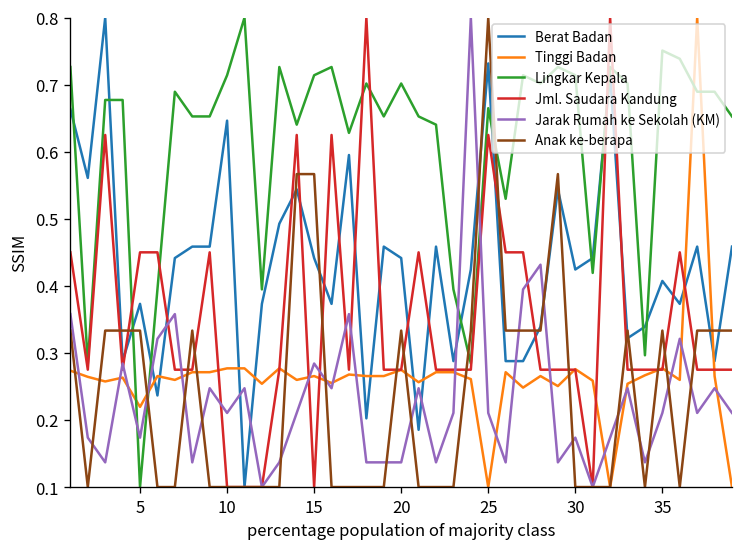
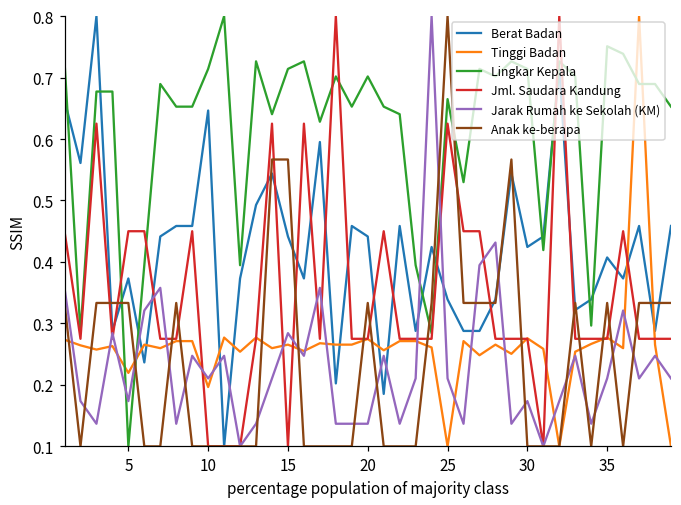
Tinggi Badan, 10: 0.28 -> 0.20
Berat Badan, 25: 0.73 -> 0.34
